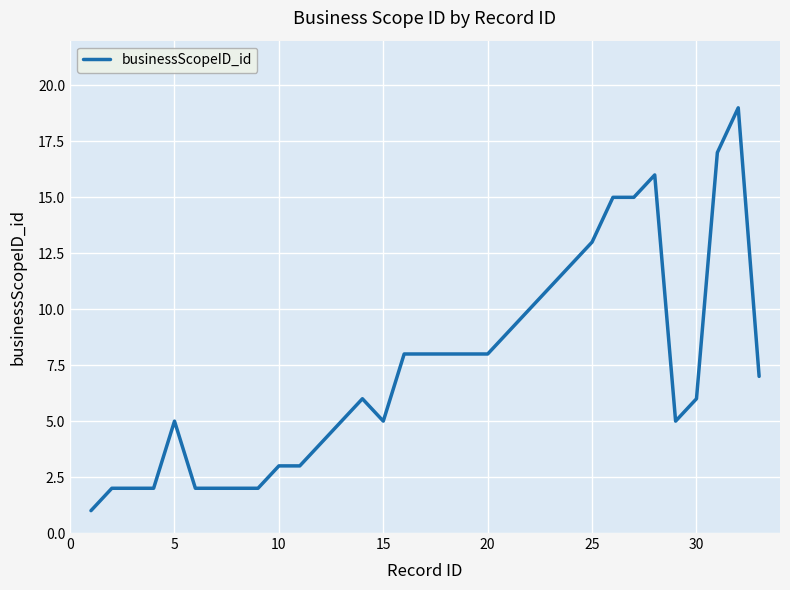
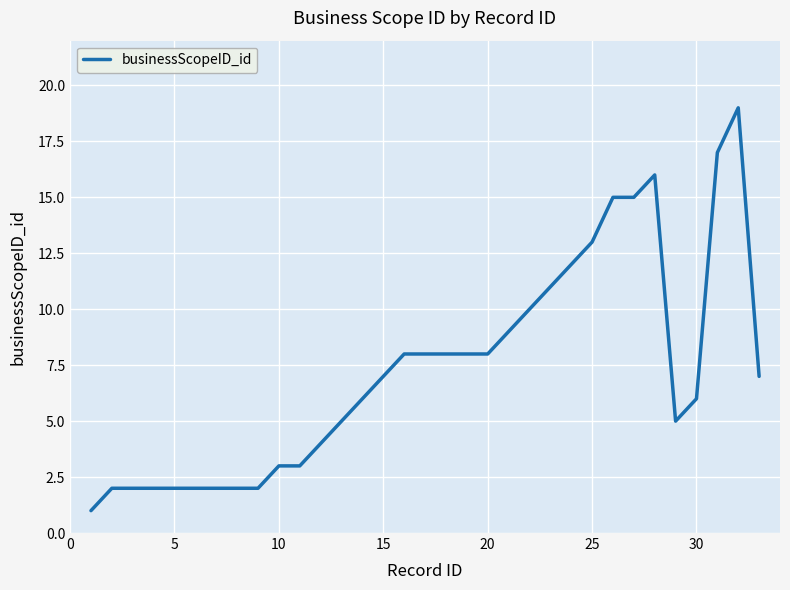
5: 5 -> 2
15: 5 -> 7
